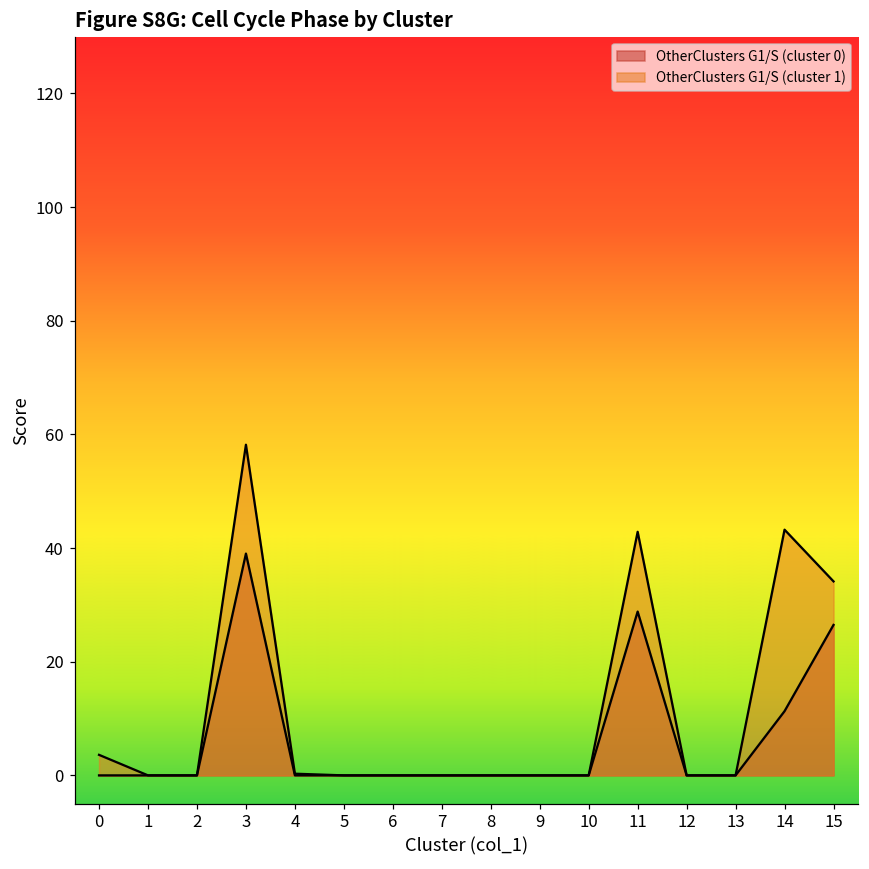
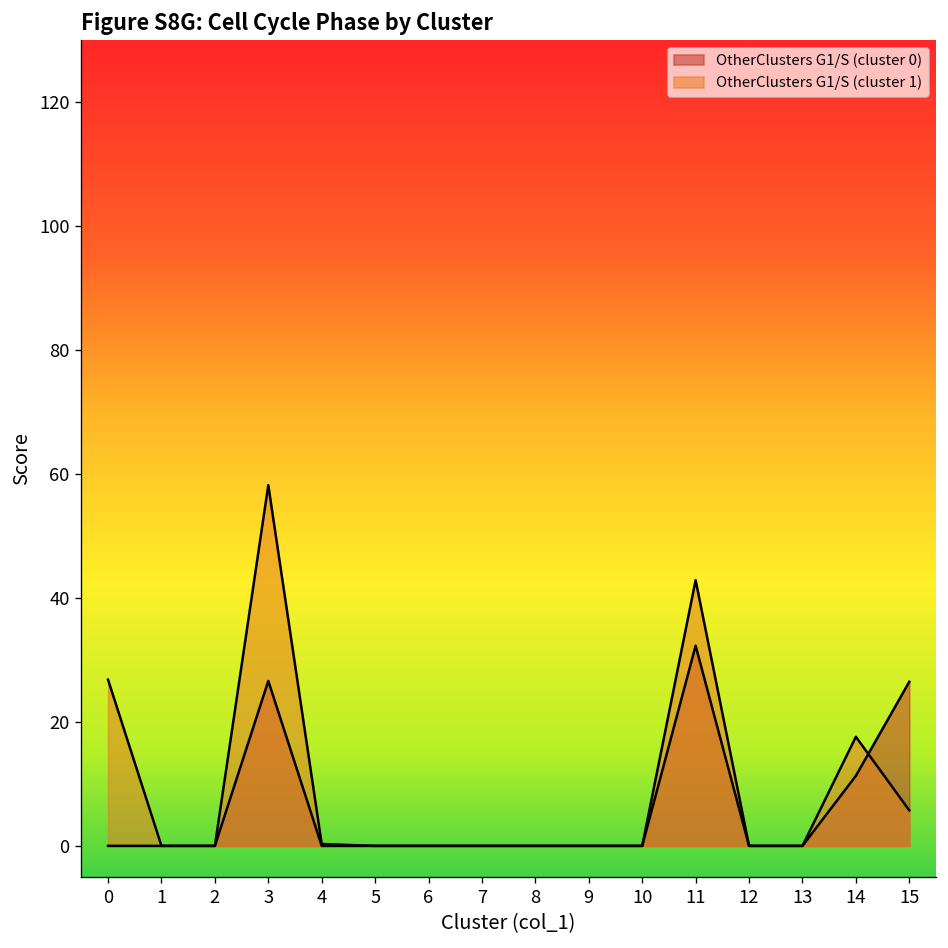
OtherClusters G1/S (cluster 1), 0: 4 -> 27
OtherClusters G1/S (cluster 0), 3: 39 -> 27
OtherClusters G1/S (cluster 0), 11: 29 -> 32
OtherClusters G1/S (cluster 1), 14: 43 -> 18
OtherClusters G1/S (cluster 1), 15: 34 -> 6
